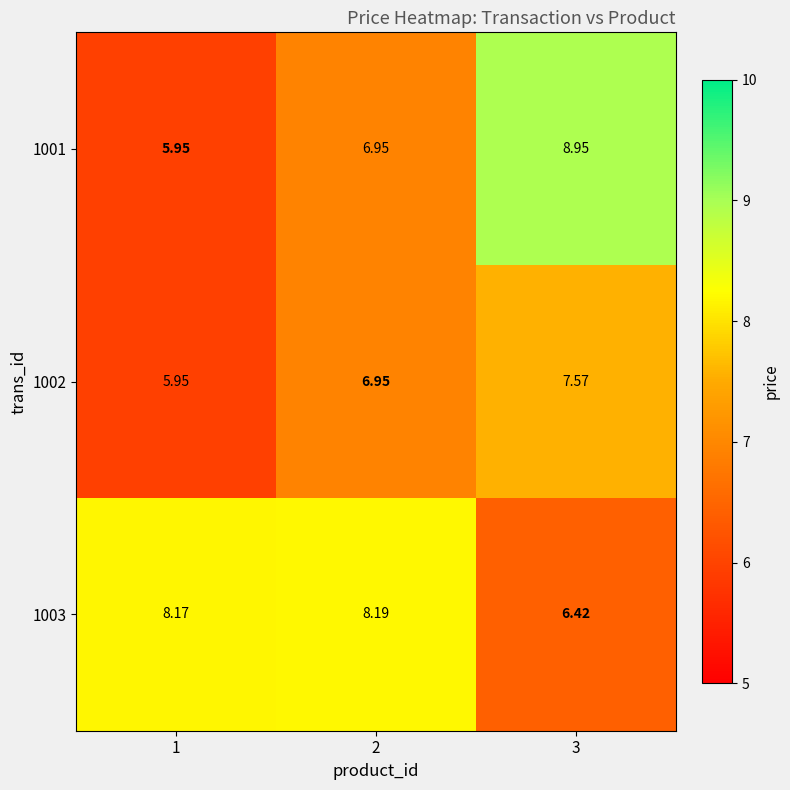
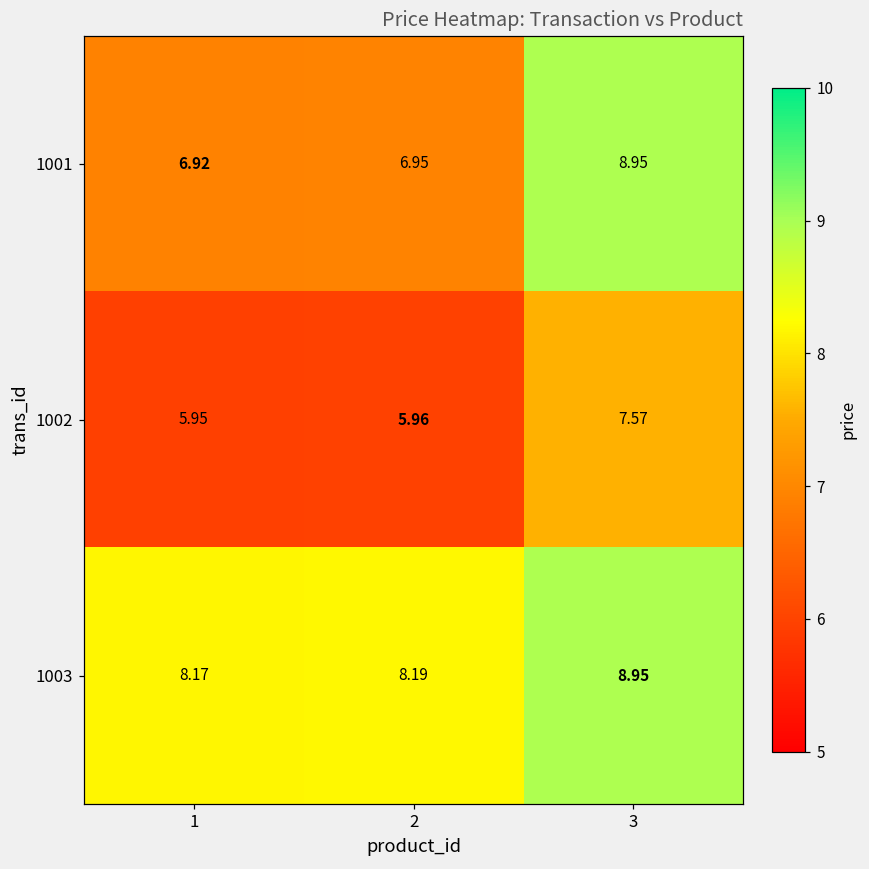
1001, 1: 5.95 -> 6.92
1002, 2: 6.95 -> 5.96
1003, 3: 6.42 -> 8.95
